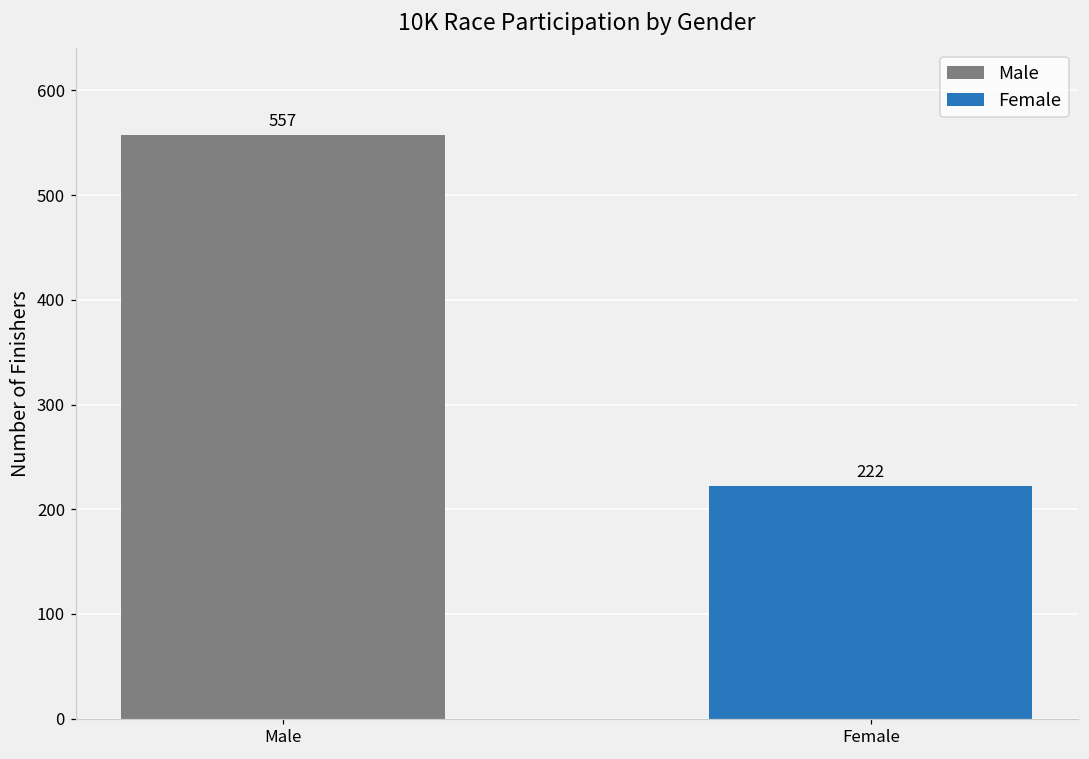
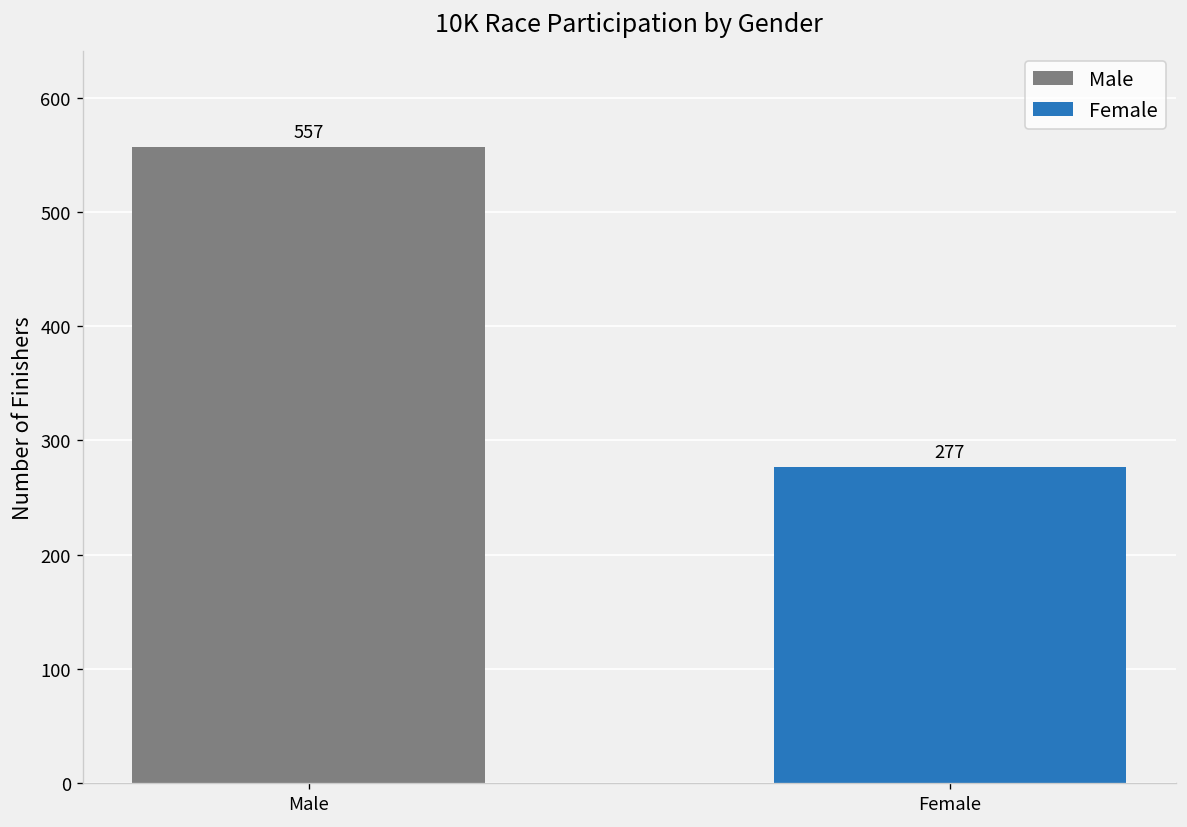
Female: 222 -> 277
